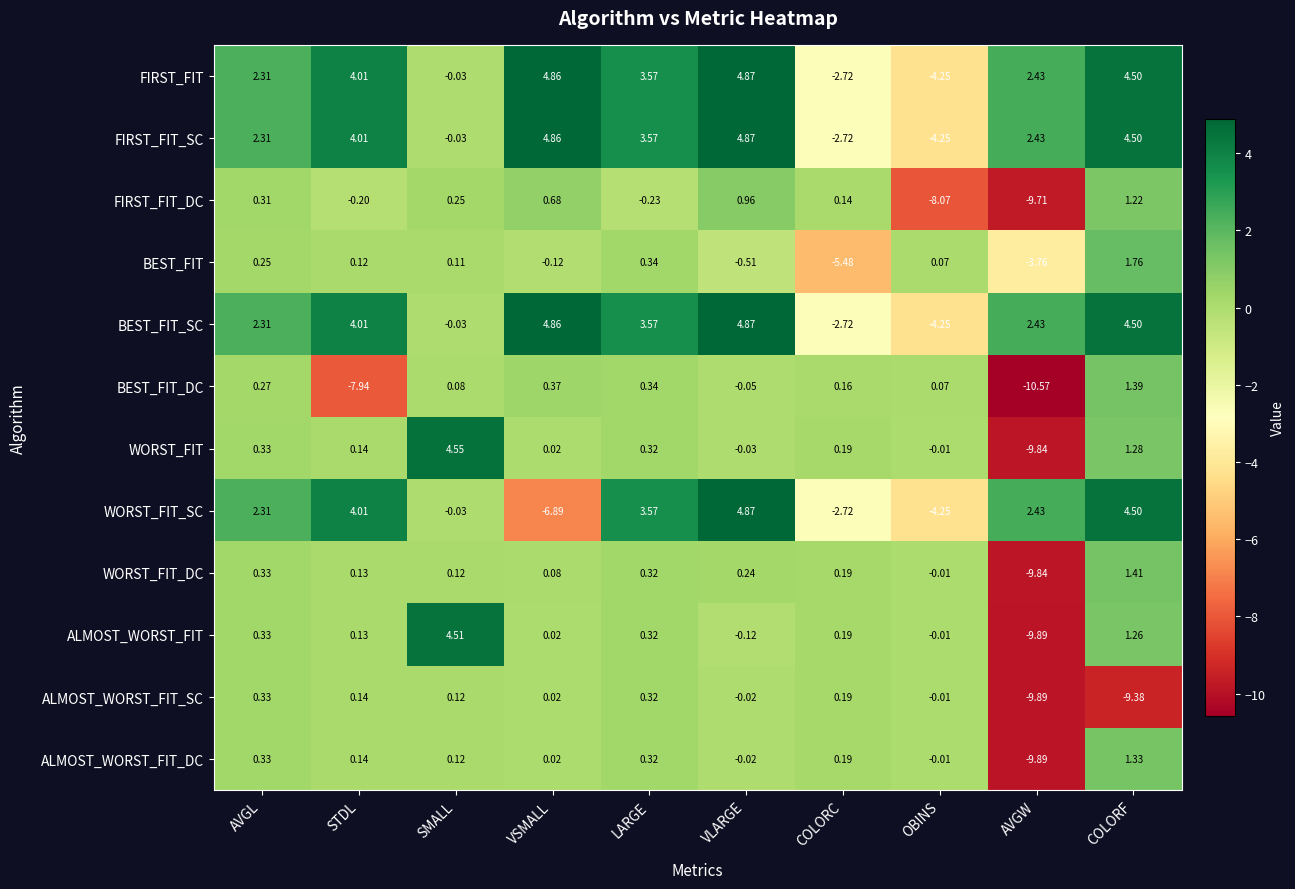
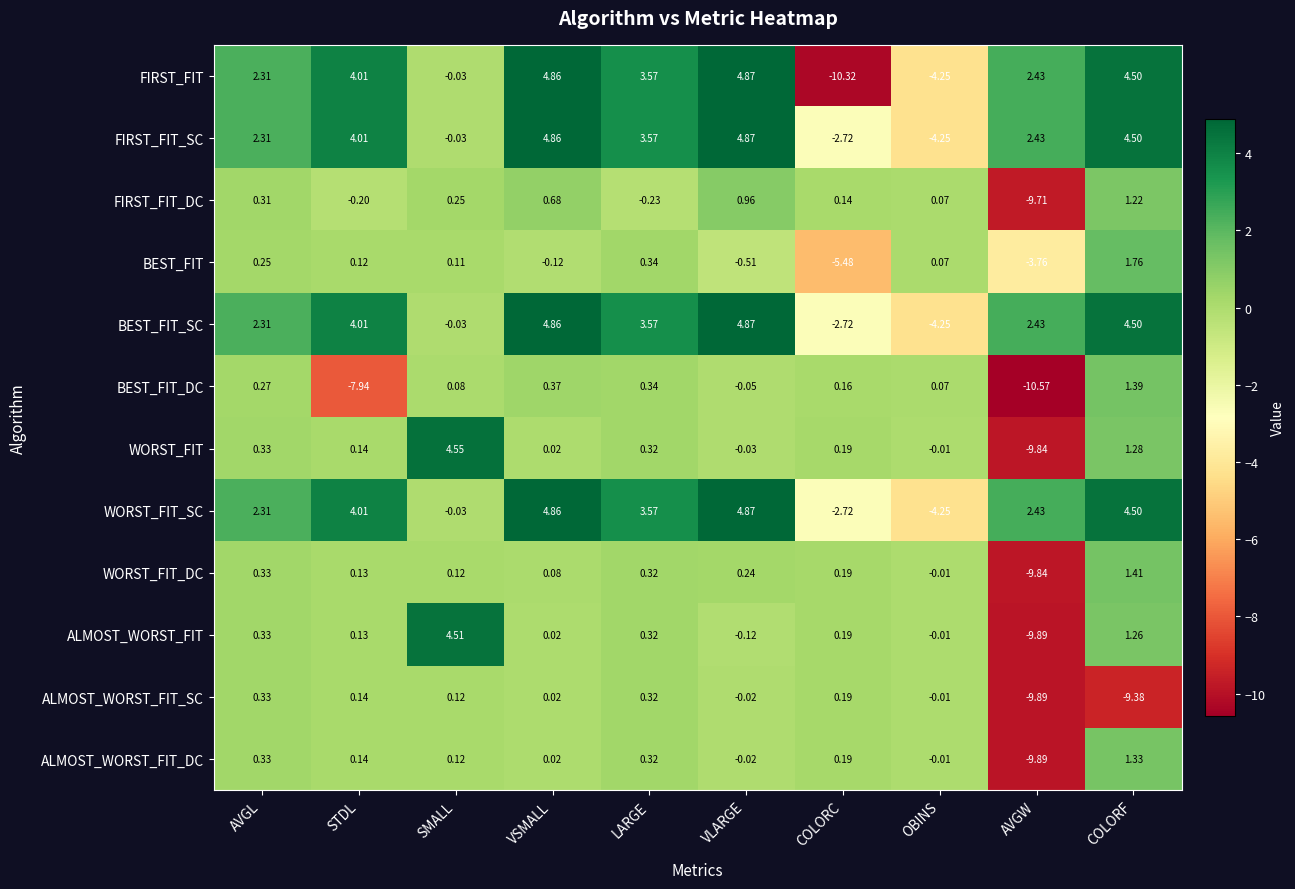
FIRST_FIT, COLORC: -2.72 -> -10.32
FIRST_FIT_DC, OBINS: -8.07 -> 0.07
WORST_FIT_SC, VSMALL: -6.89 -> 4.86
